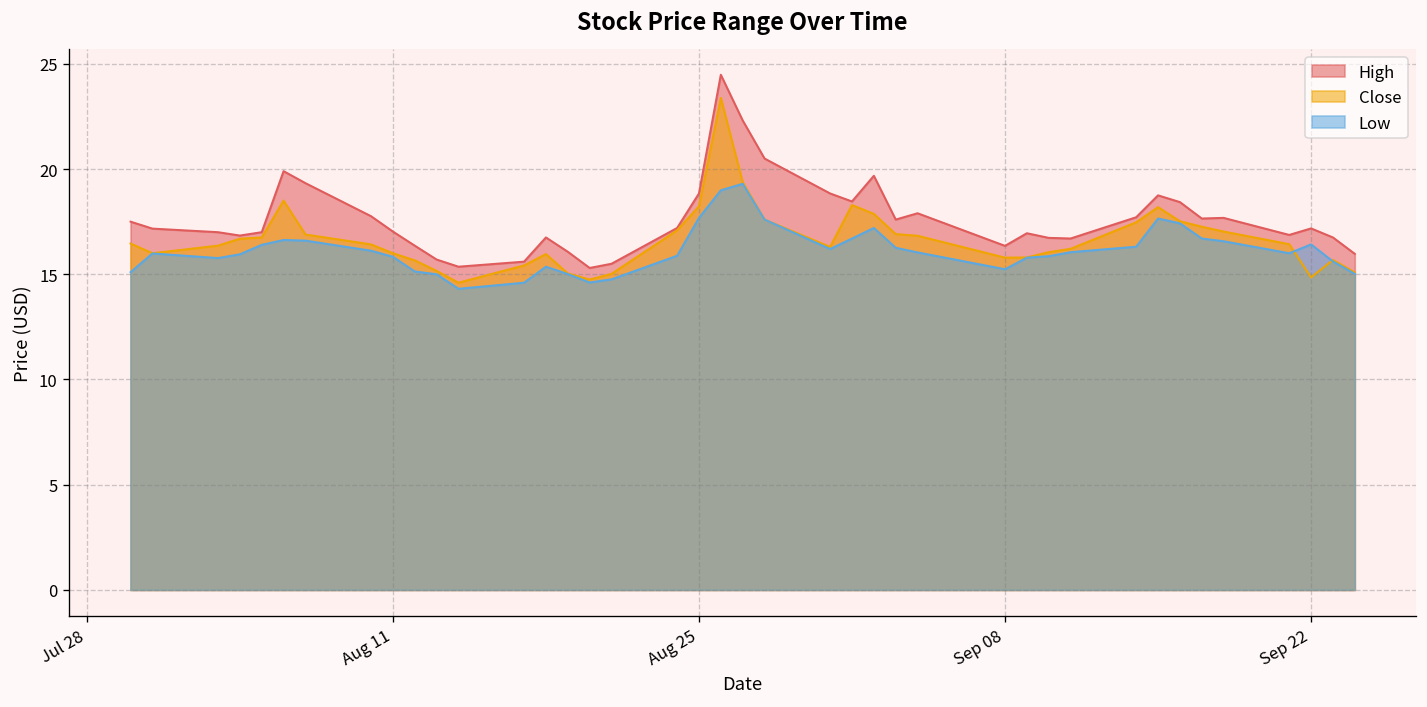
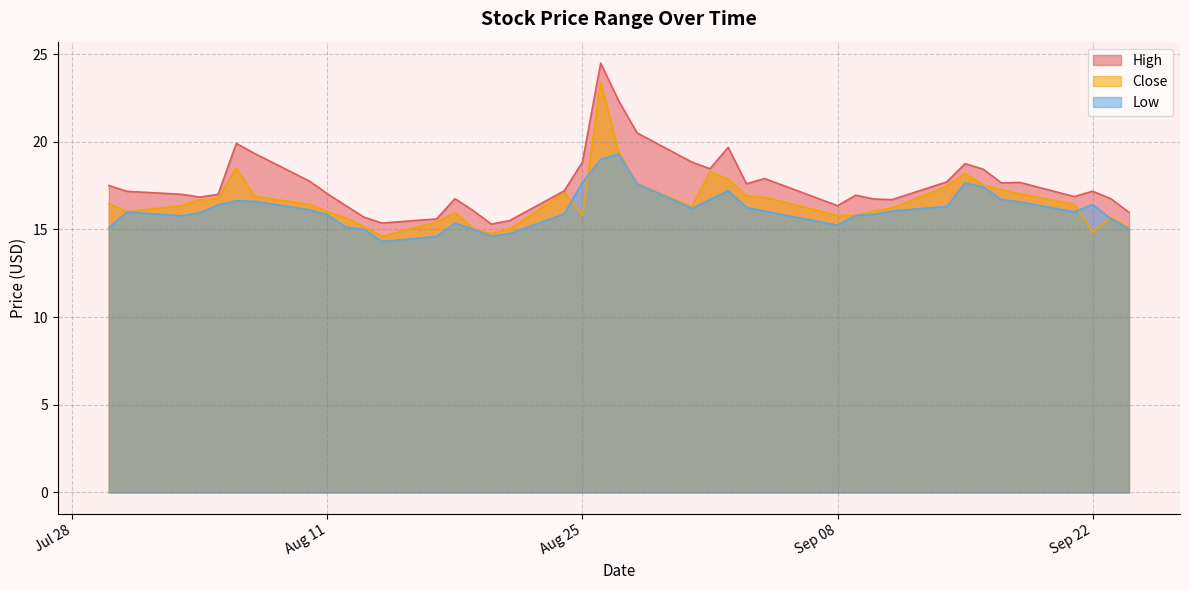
Close, Aug 25: 18.2 -> 15.8
